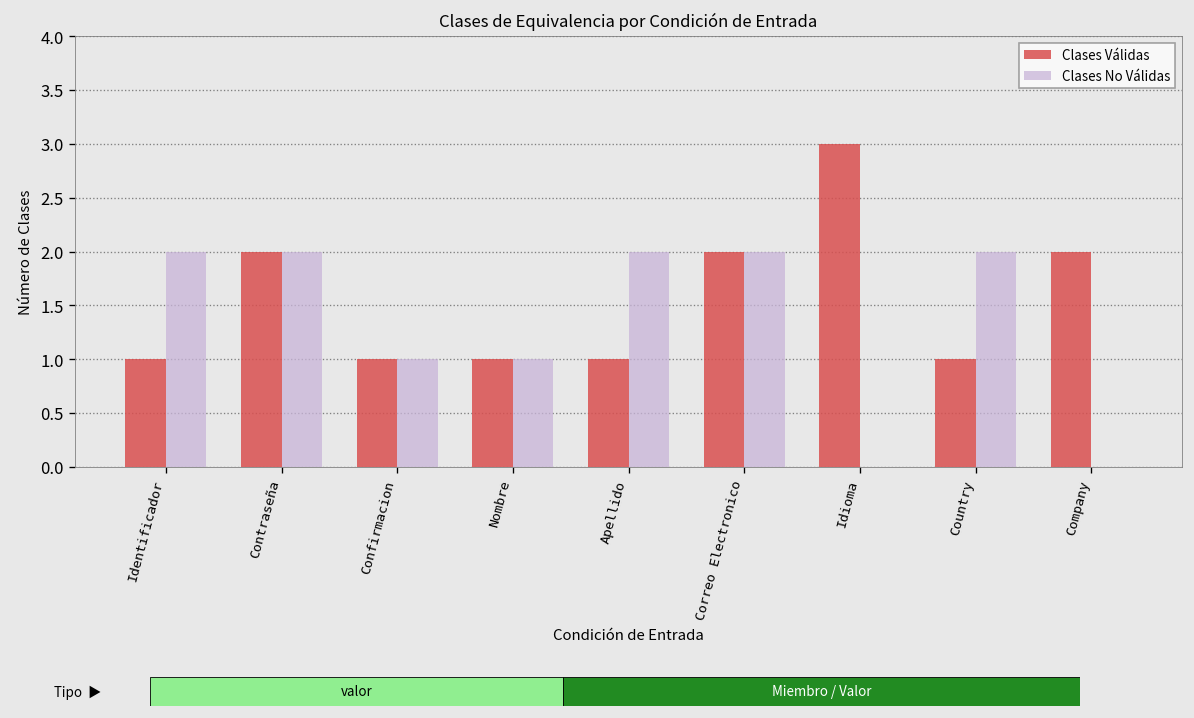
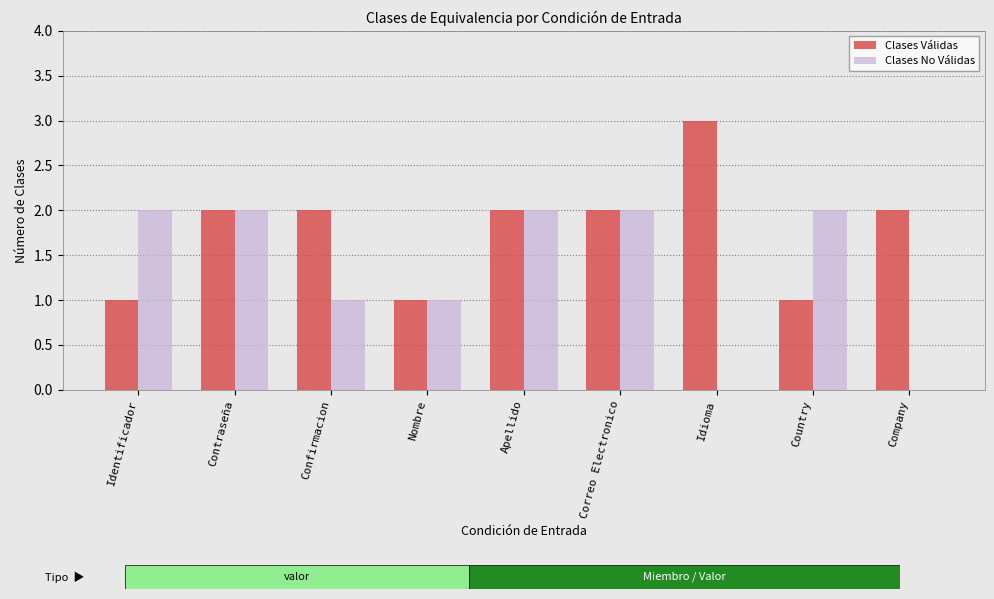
Clases Válidas, Confirmacion: 1 -> 2
Clases Válidas, Apellido: 1 -> 2
